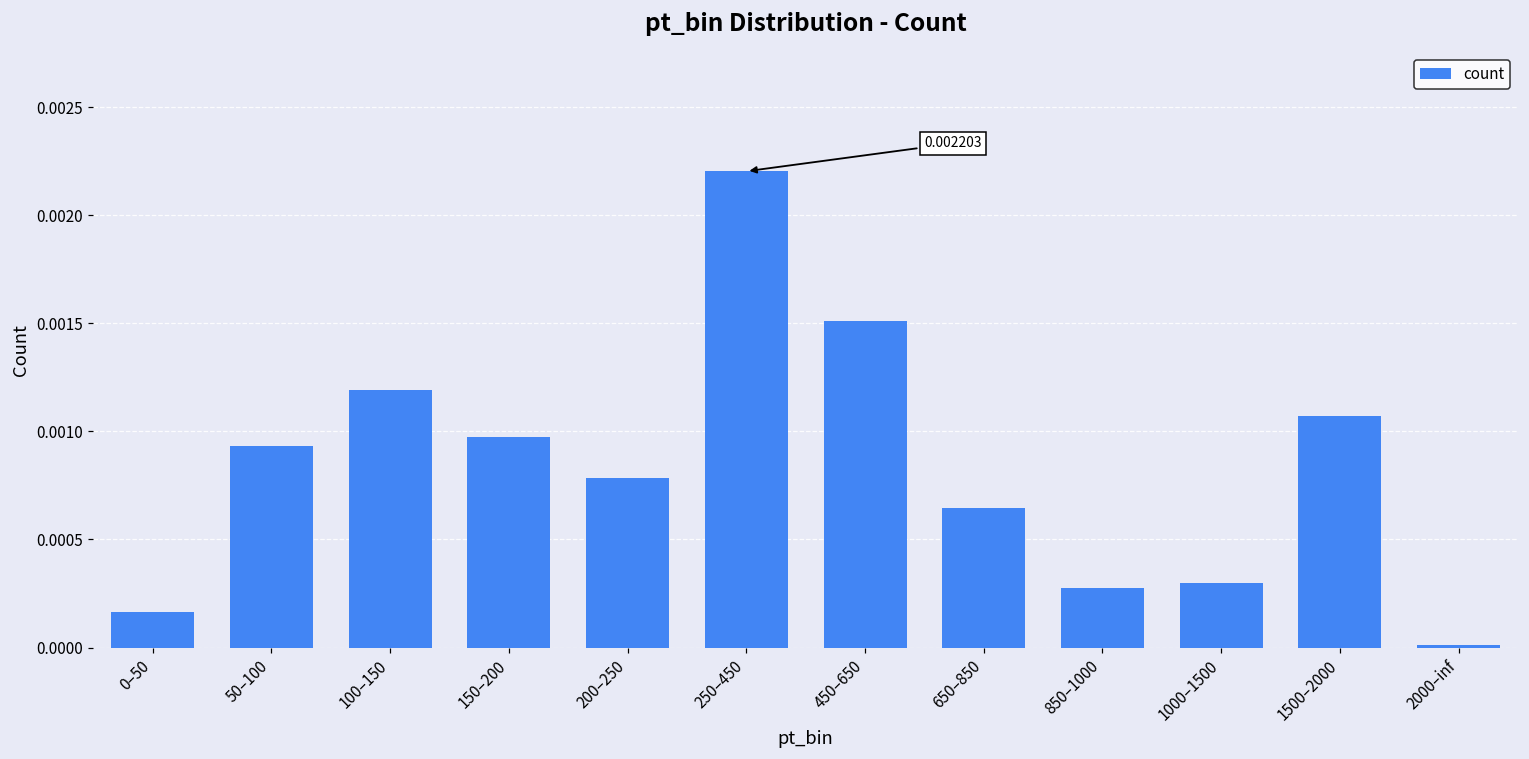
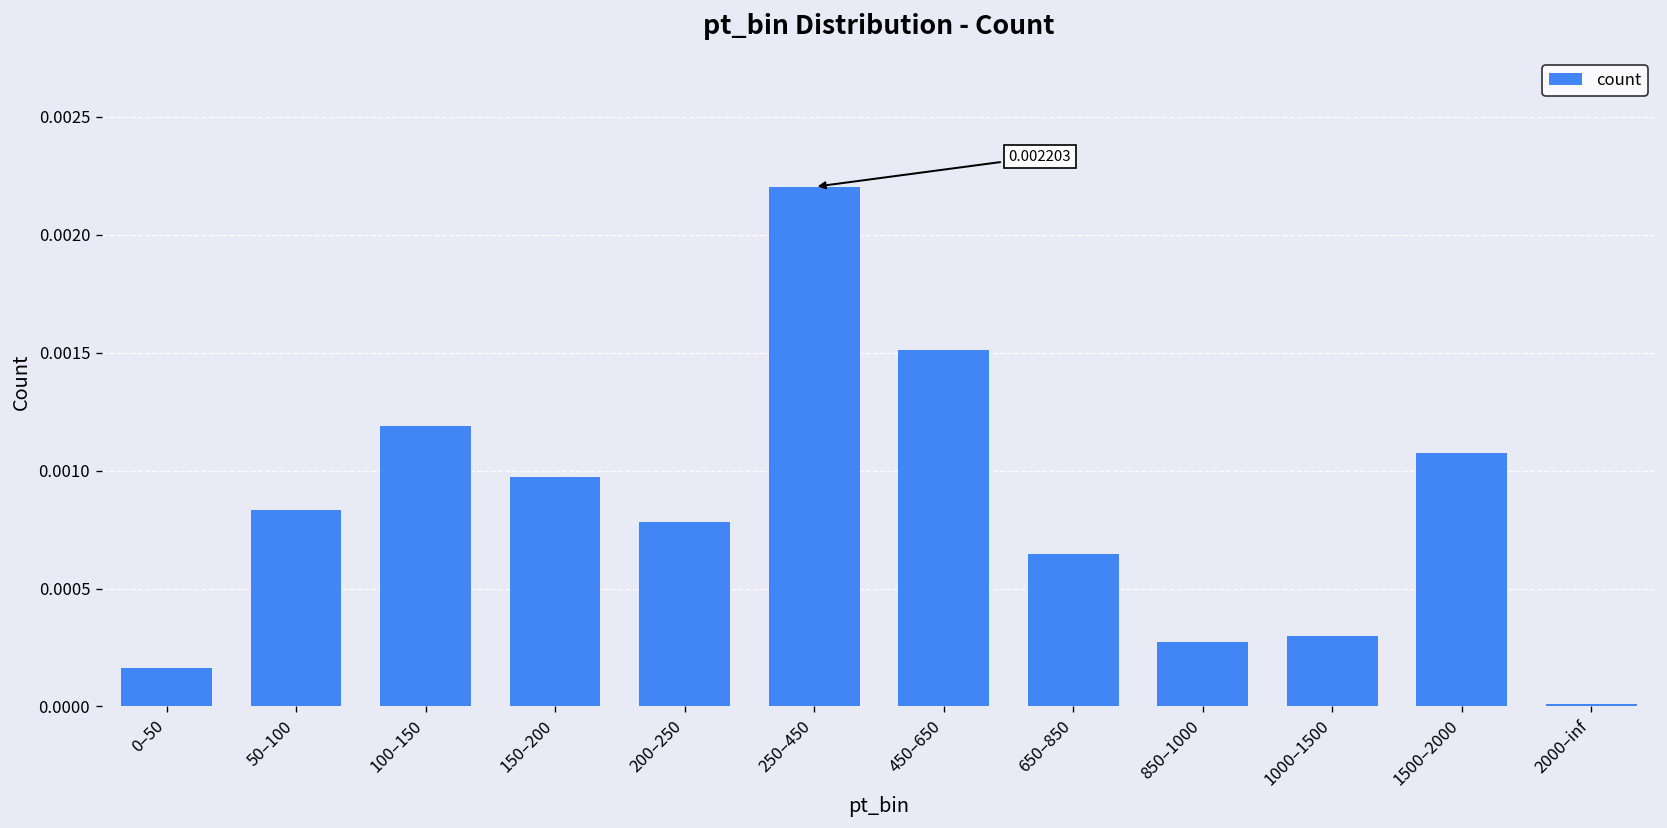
50–100: 0.00093 -> 0.00083
